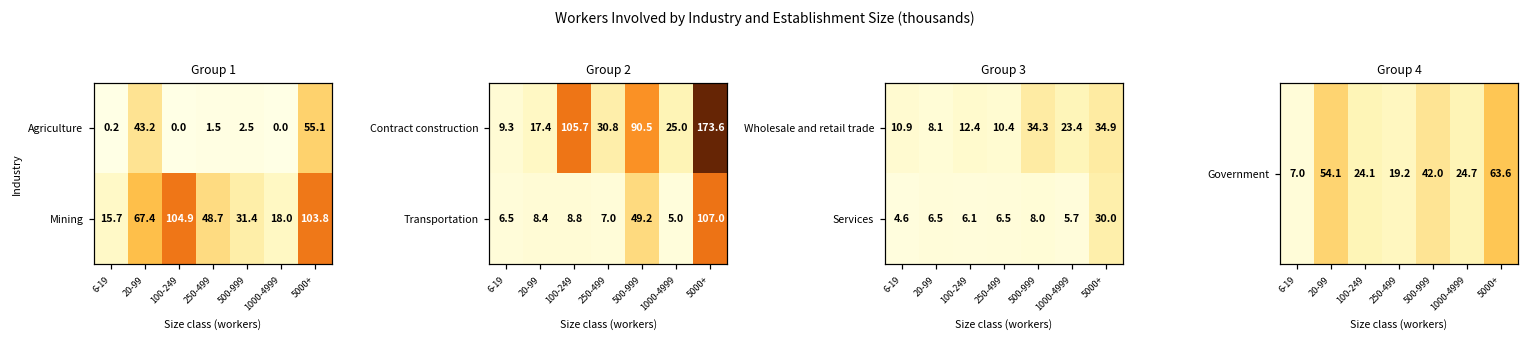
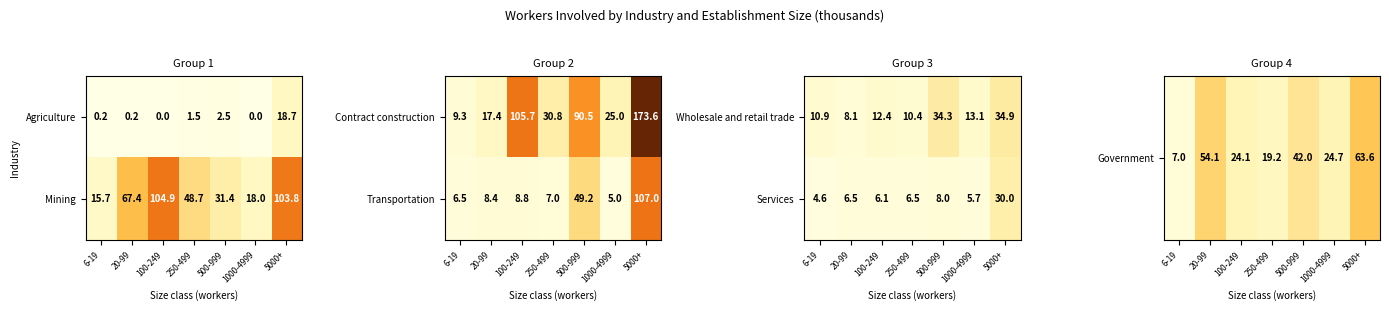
Group 1, Agriculture, 20-99: 43.2 -> 0.2
Group 1, Agriculture, 5000+: 55.1 -> 18.7
Group 3, Wholesale and retail trade, 1000-4999: 23.4 -> 13.1
